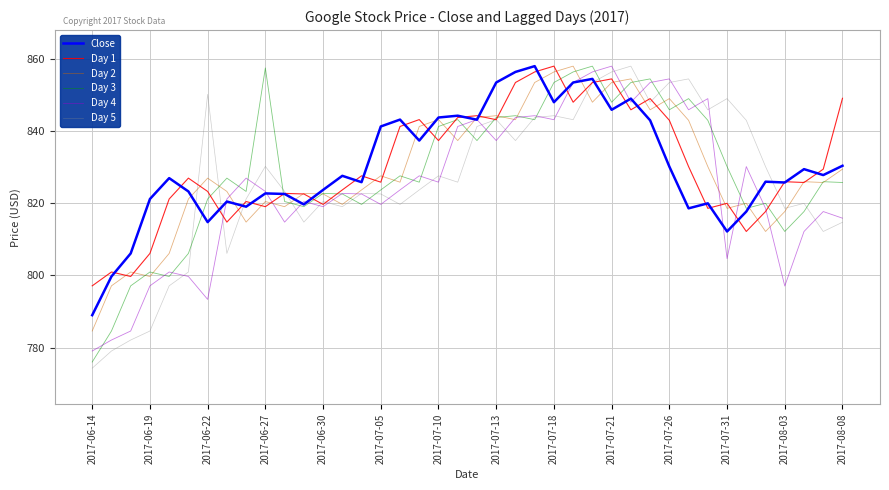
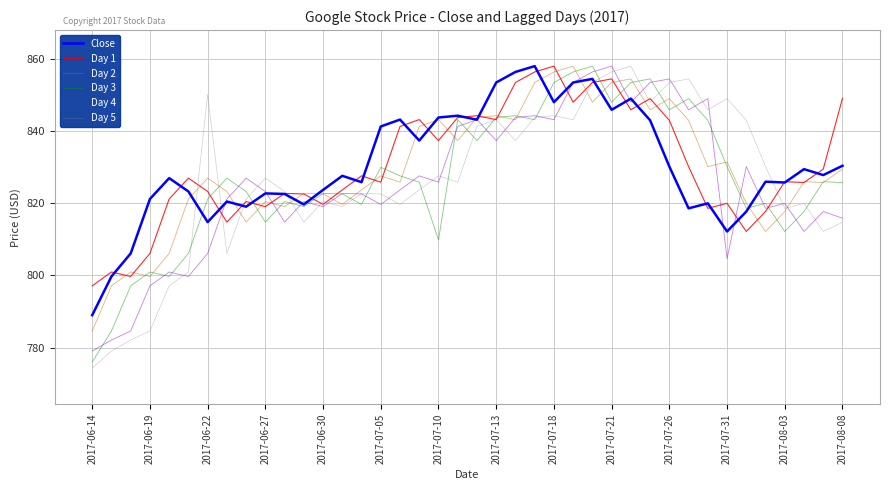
Day 4, 2017-06-22: 793 -> 806
Day 3, 2017-06-27: 858 -> 815
Day 5, 2017-06-27: 830 -> 827
Day 3, 2017-07-05: 824 -> 830
Day 3, 2017-07-10: 841 -> 810
Day 2, 2017-07-31: 819 -> 831
Day 4, 2017-08-03: 797 -> 820
